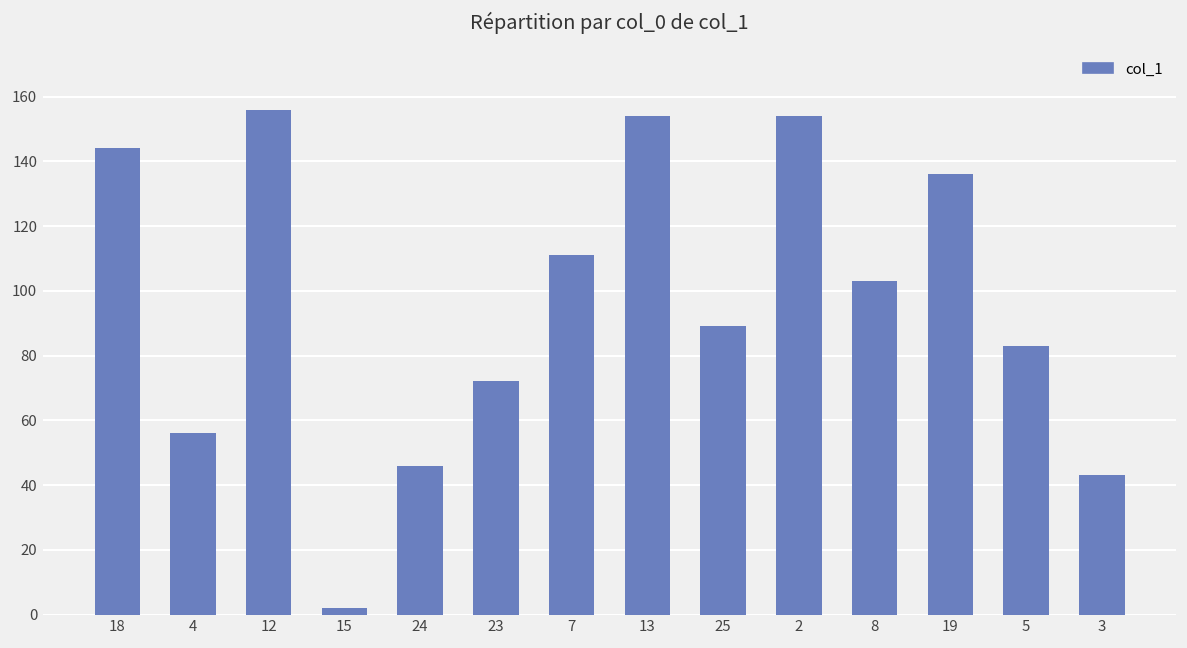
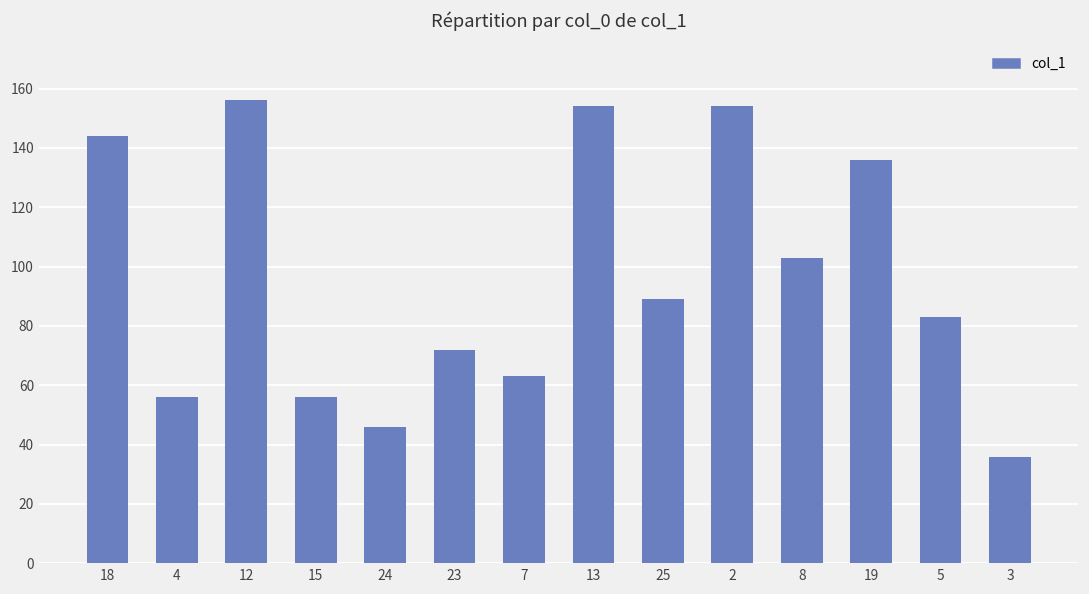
15: 2 -> 56
7: 111 -> 63
3: 43 -> 36
